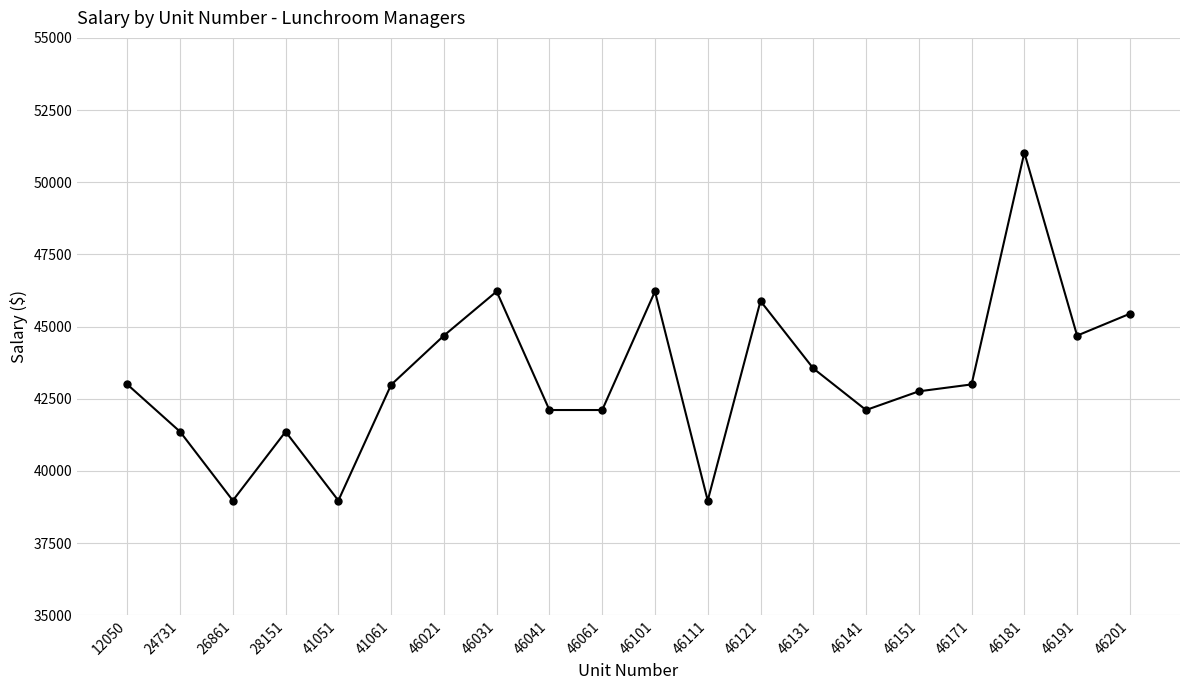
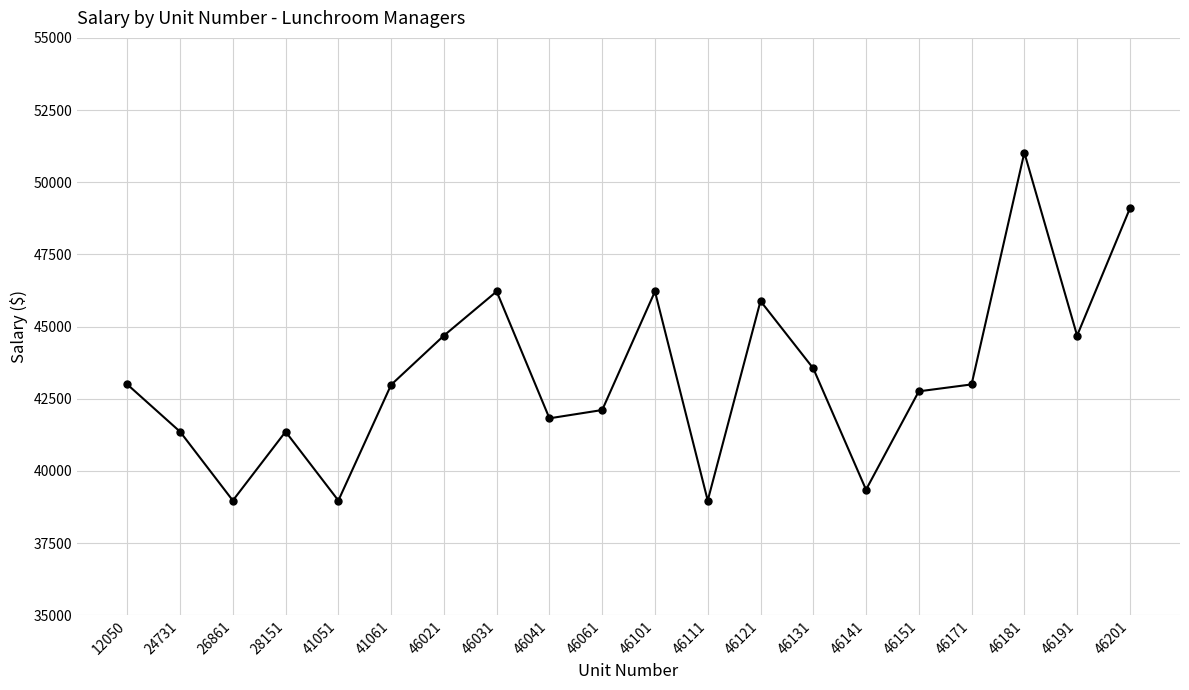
46041: 42100 -> 41800
46141: 42100 -> 39400
46201: 45400 -> 49100
